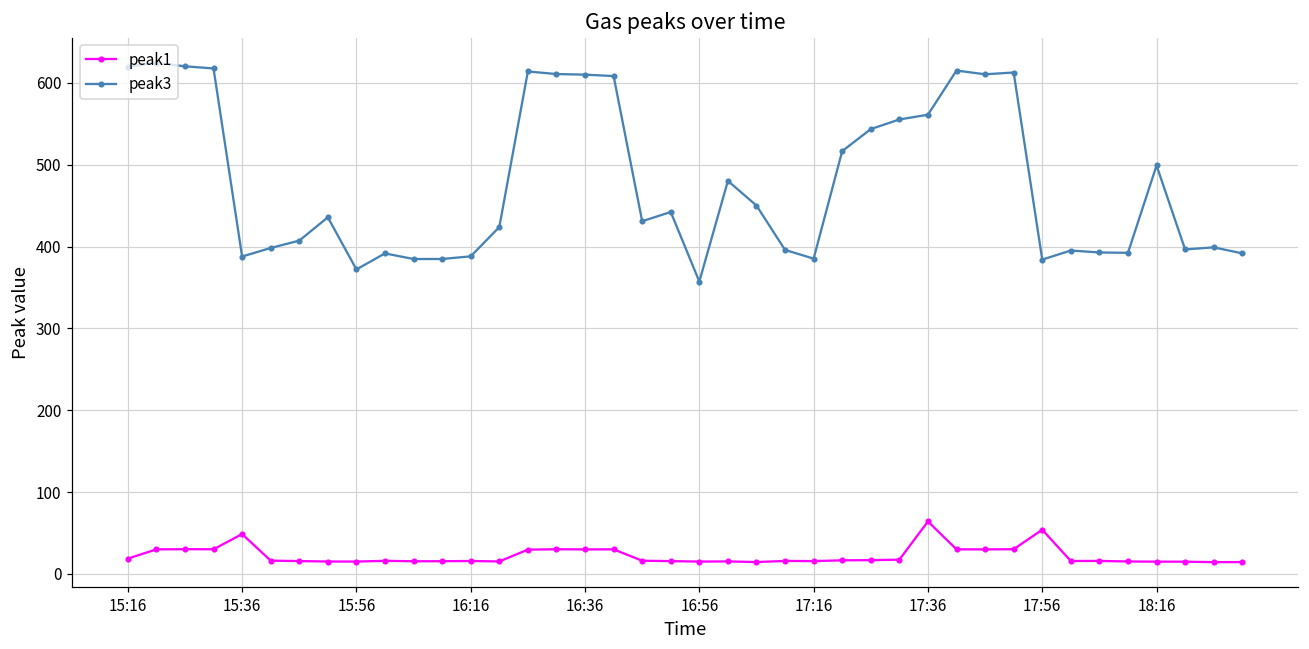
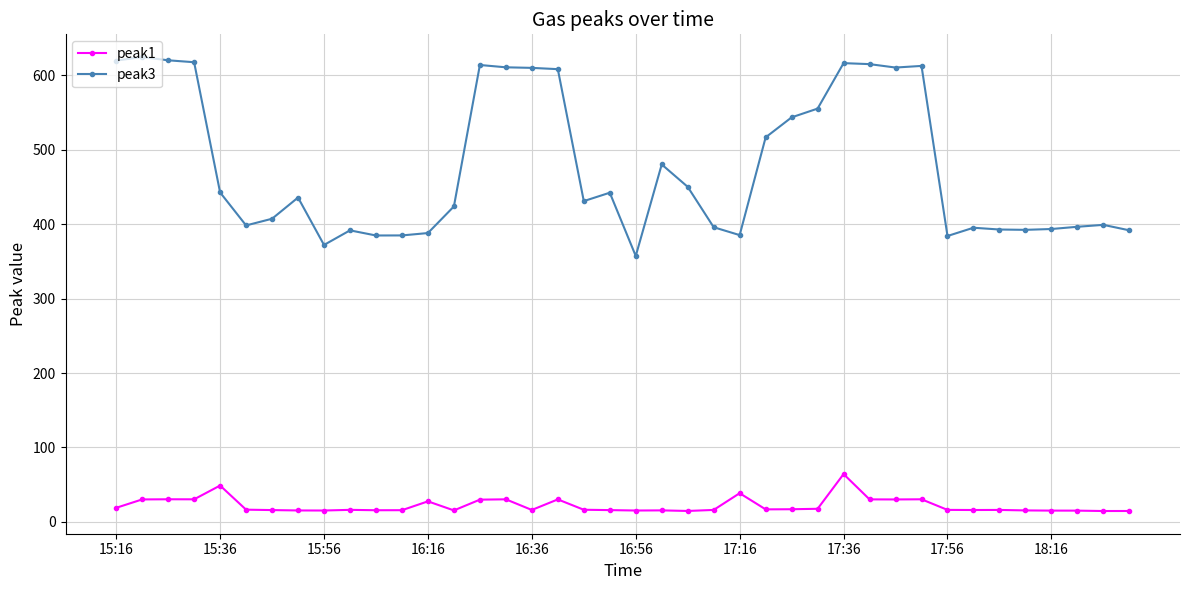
peak3, 15:36: 390 -> 440
peak1, 16:16: 20 -> 30
peak1, 16:36: 30 -> 20
peak1, 17:16: 20 -> 40
peak3, 17:36: 560 -> 620
peak1, 17:56: 50 -> 20
peak3, 18:16: 500 -> 390
